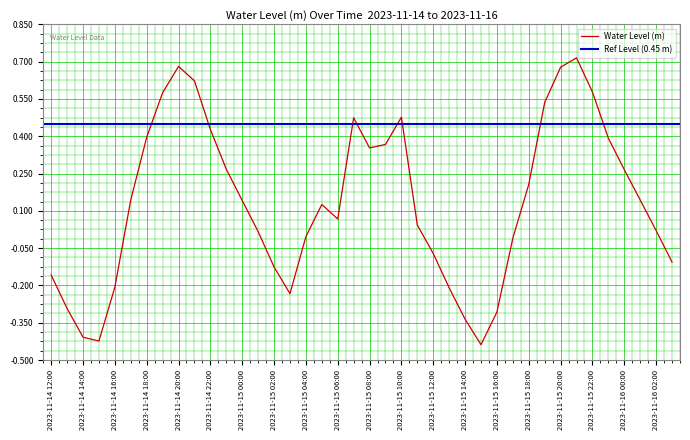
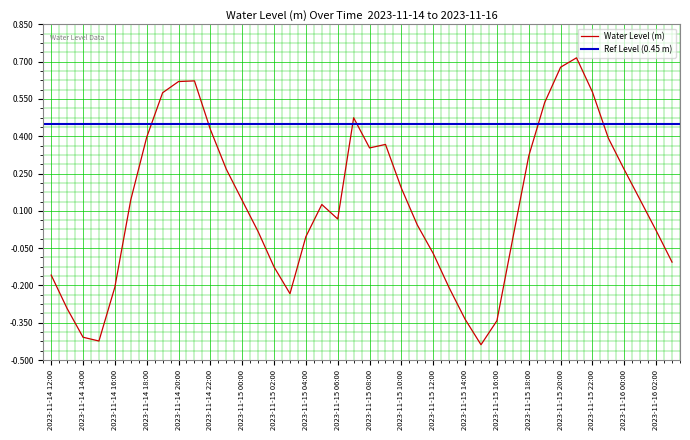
2023-11-14 20:00: 0.68 -> 0.62
2023-11-15 10:00: 0.48 -> 0.19
2023-11-15 16:00: -0.31 -> -0.34
2023-11-15 18:00: 0.21 -> 0.32
